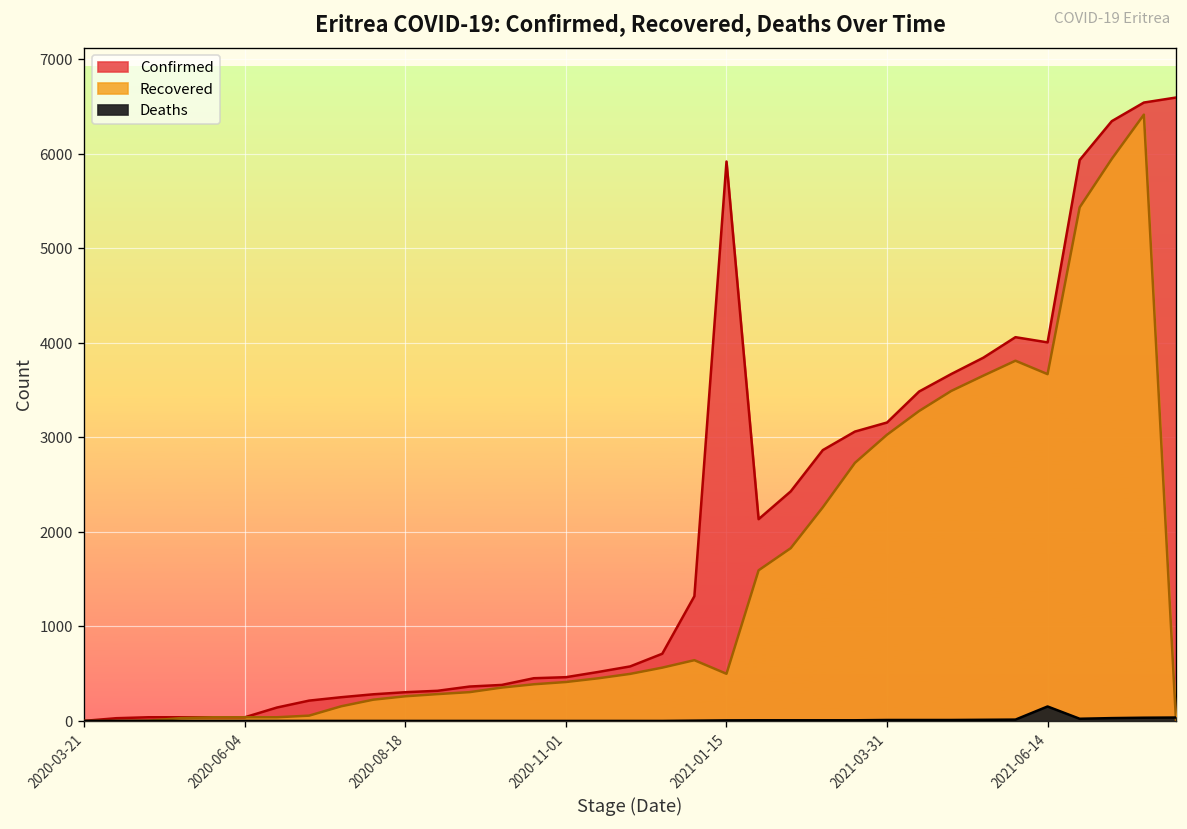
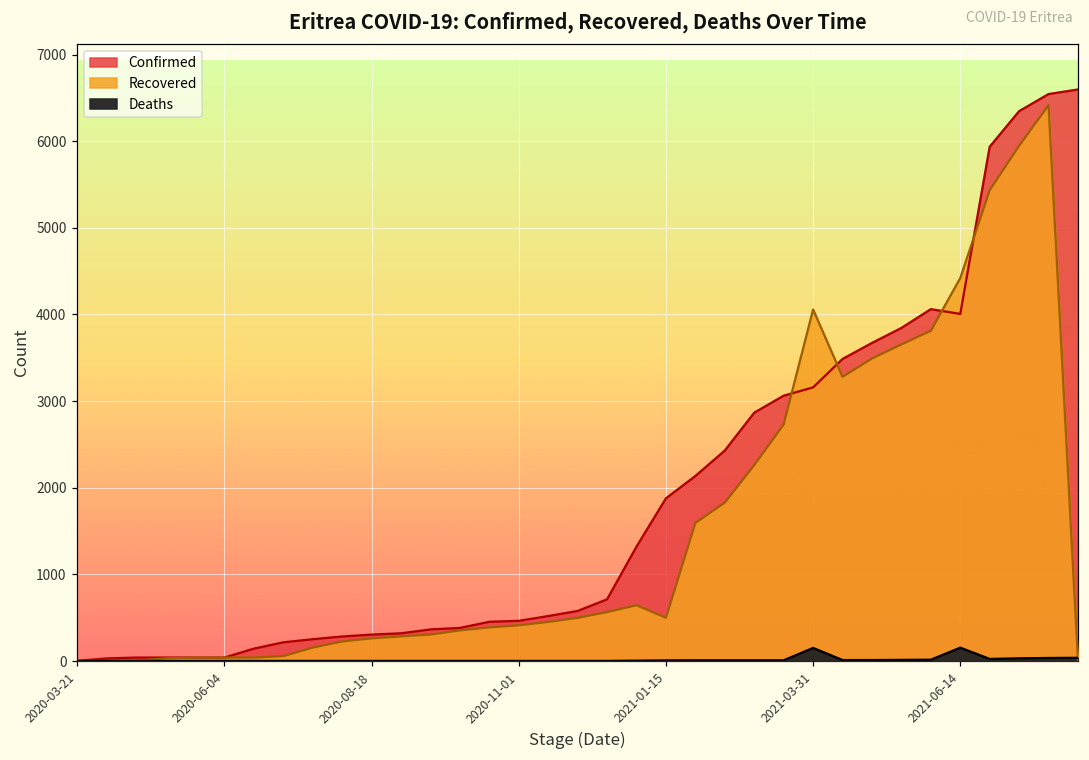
Confirmed, 2021-01-15: 5900 -> 1900
Recovered, 2021-03-31: 3000 -> 4100
Deaths, 2021-03-31: 0 -> 200
Recovered, 2021-06-14: 3700 -> 4400
